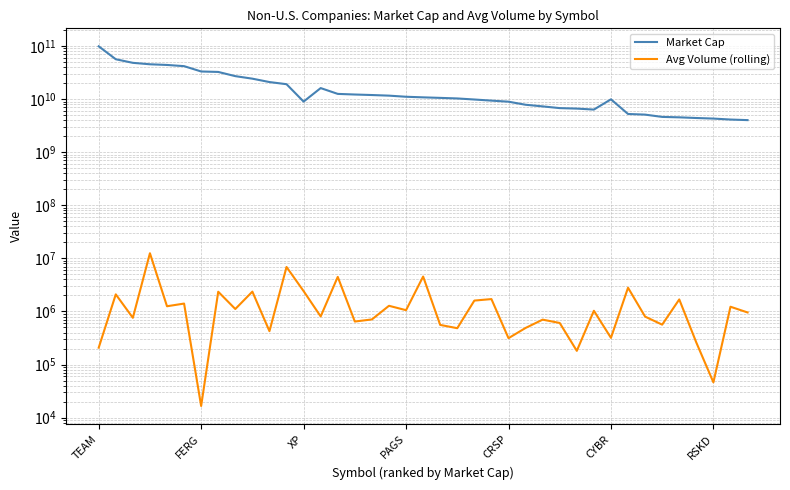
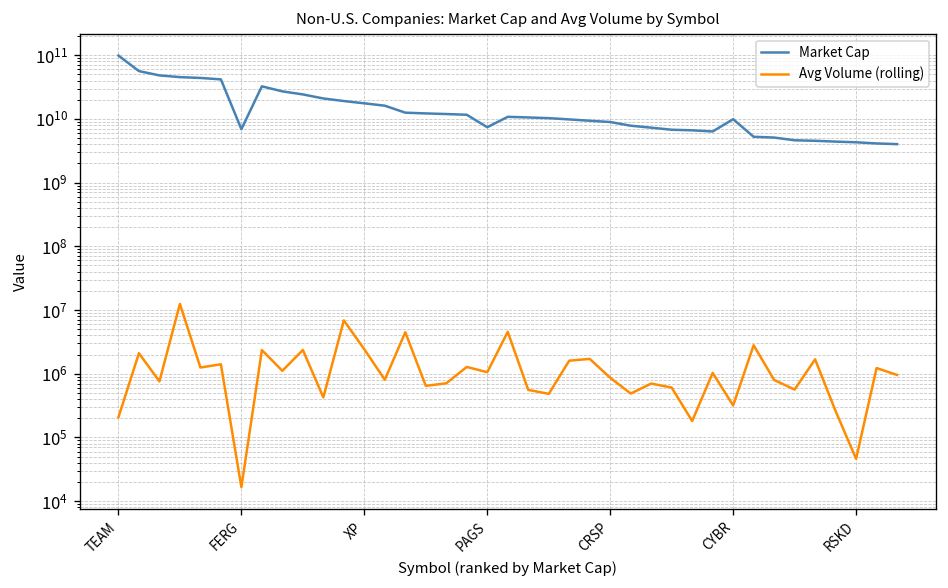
Market Cap, FERG: 30000000000 -> 7000000000
Market Cap, XP: 9000000000 -> 18000000000
Market Cap, PAGS: 11000000000 -> 7000000000
Avg Volume (rolling), CRSP: 300000 -> 900000
